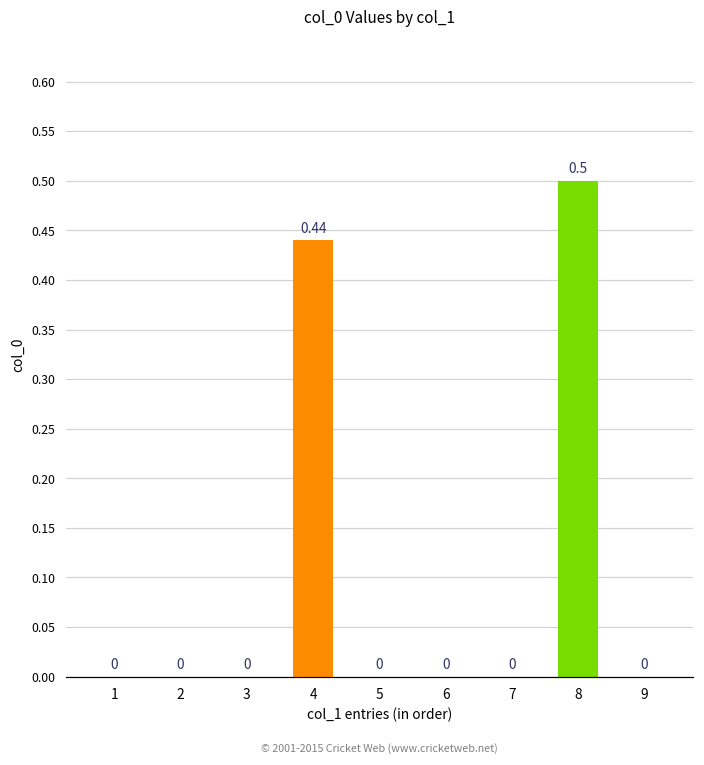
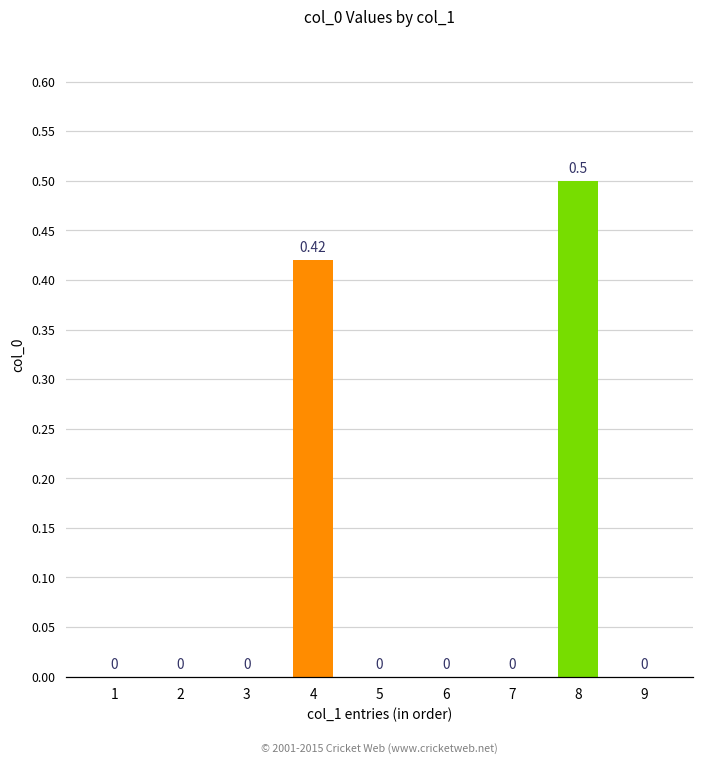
4: 0.44 -> 0.42
